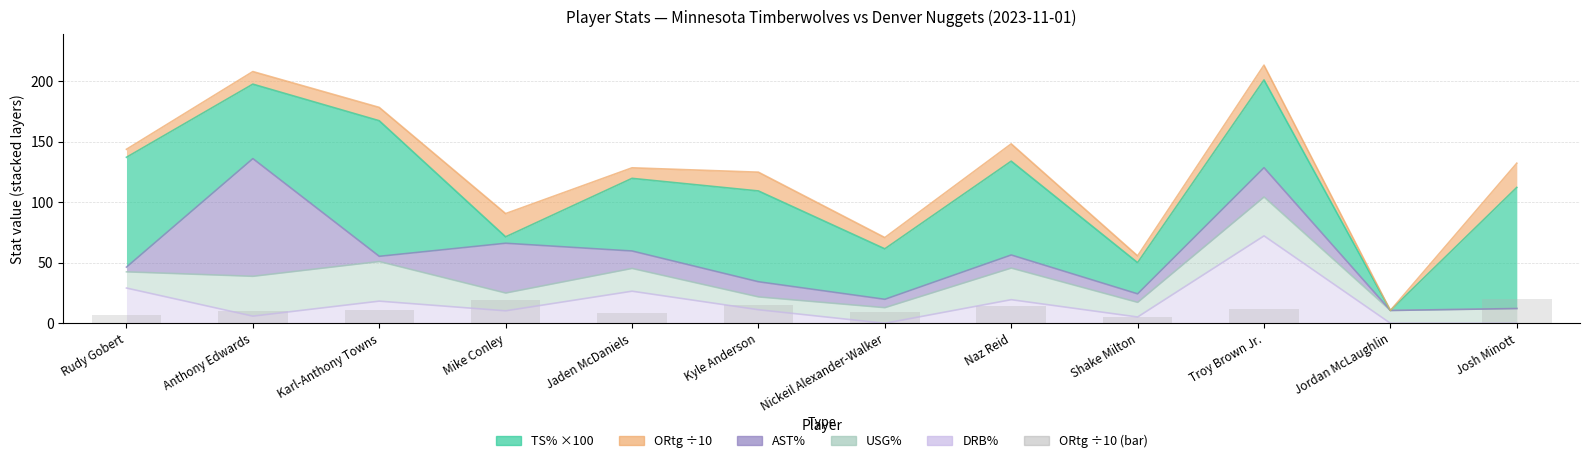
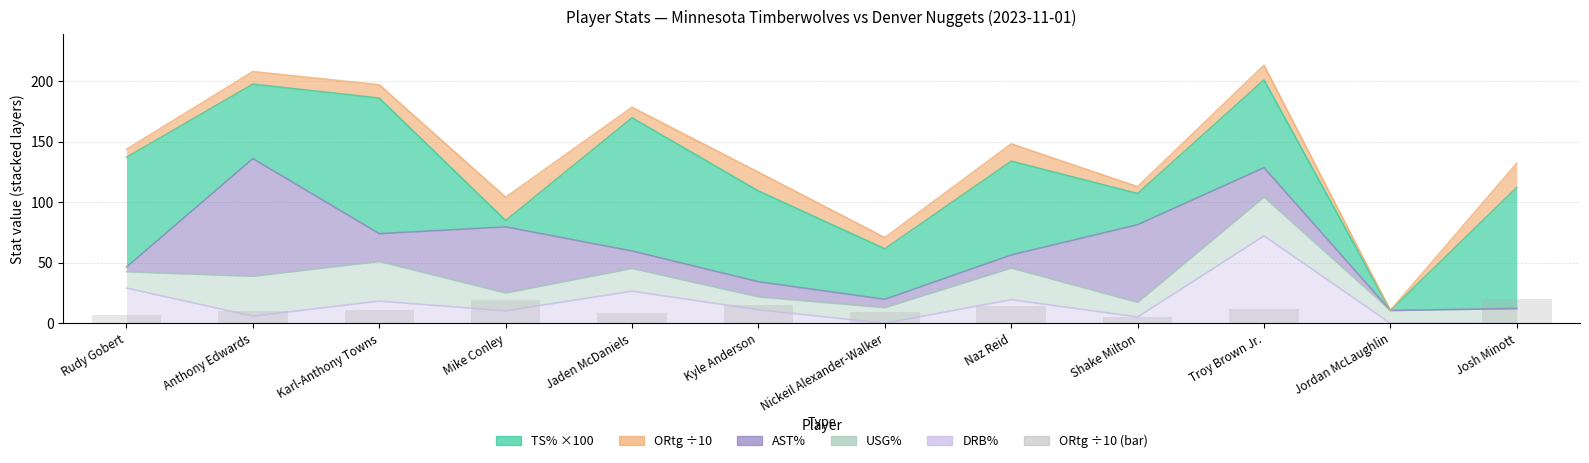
AST%, Karl-Anthony Towns: 4 -> 23
AST%, Mike Conley: 41 -> 55
TS% ×100, Jaden McDaniels: 60 -> 110
AST%, Shake Milton: 7 -> 64
